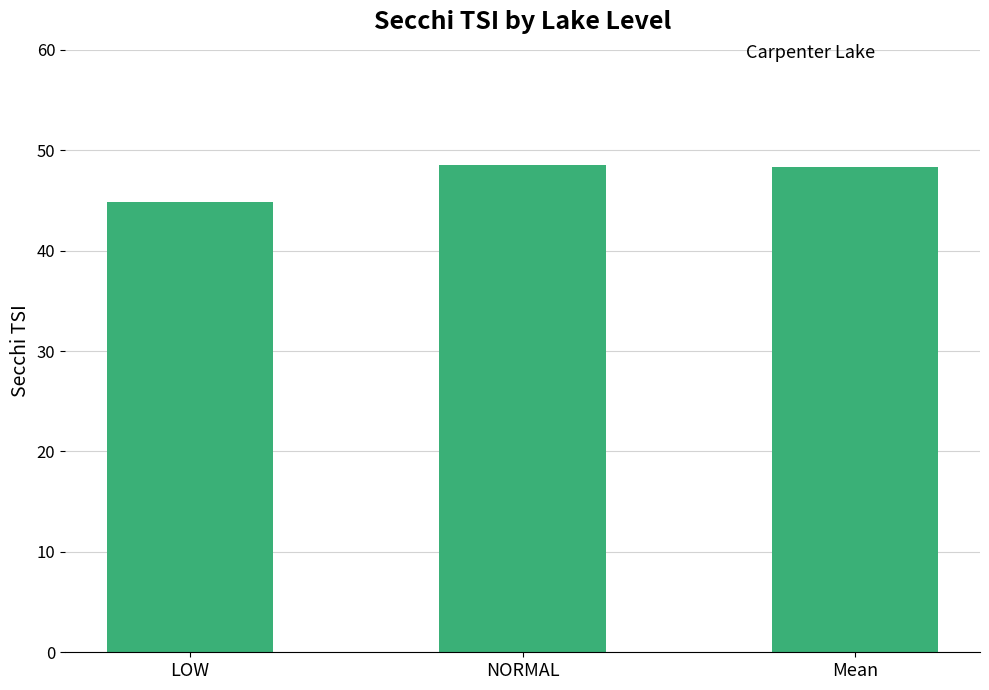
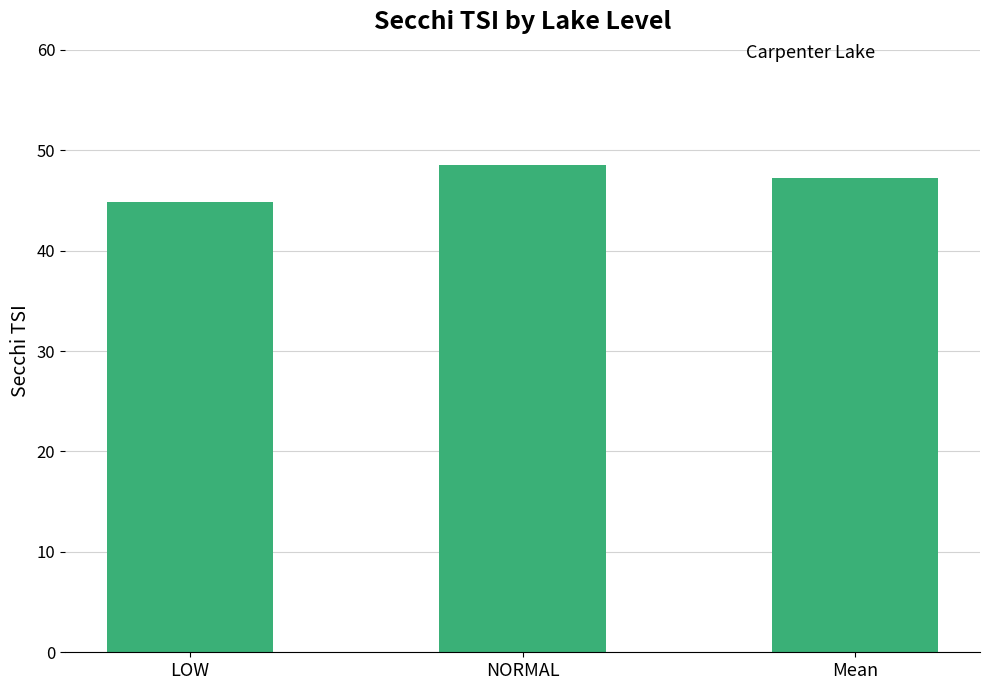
Mean: 48.3 -> 47.2
